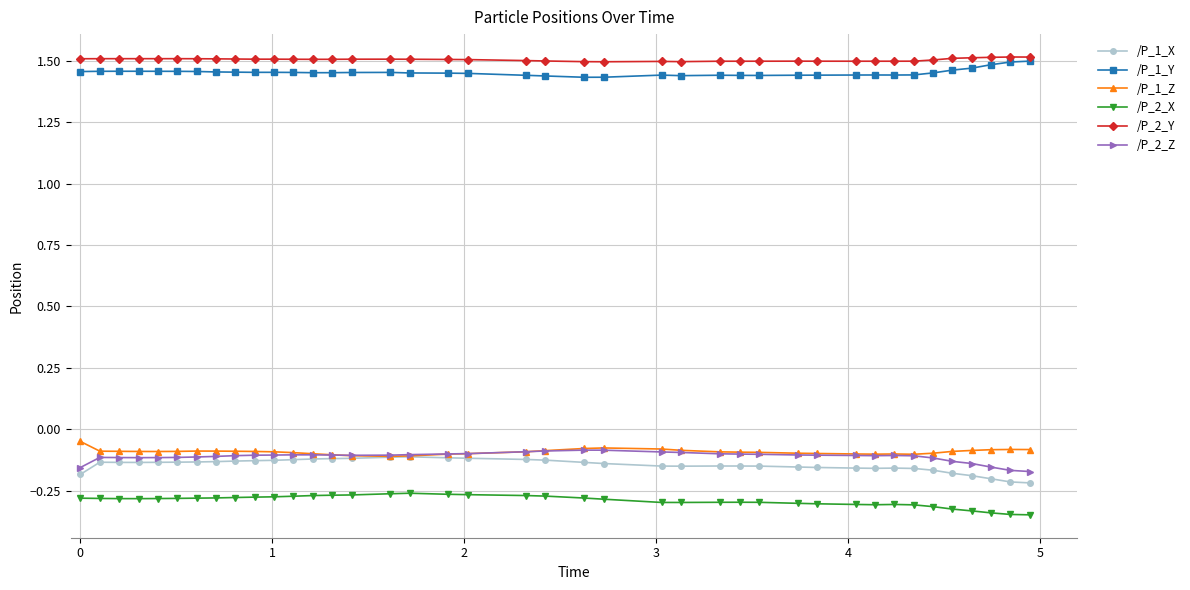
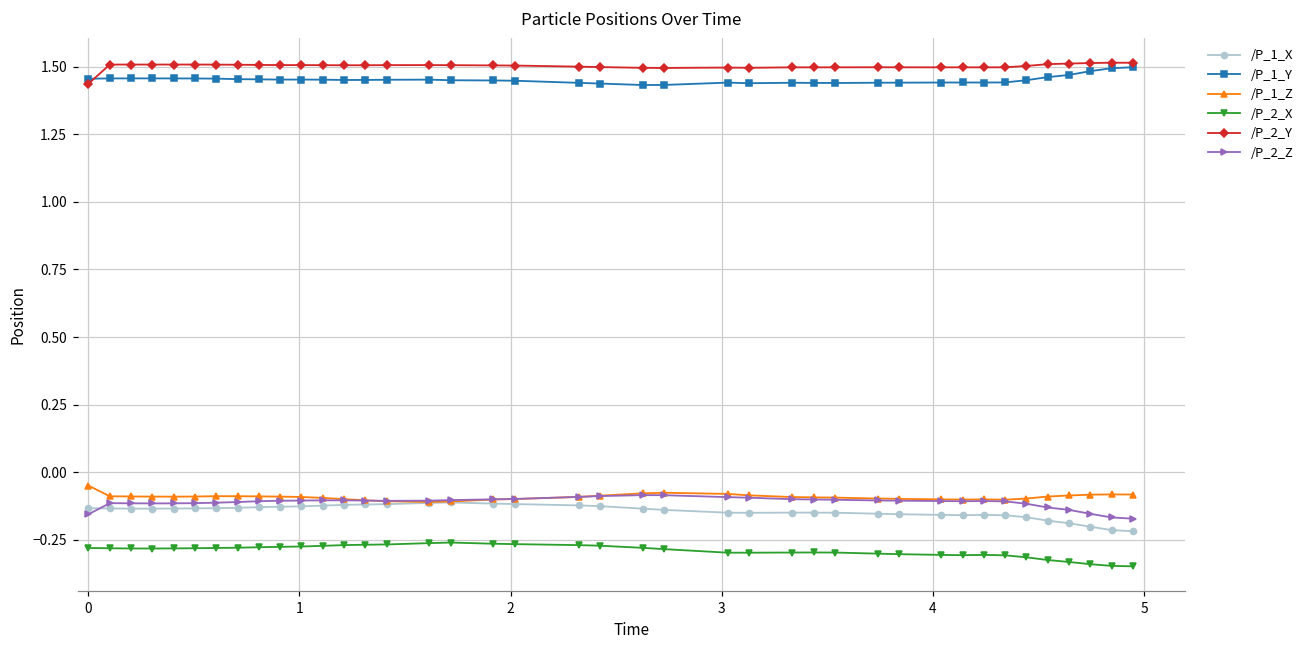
/P_1_X, 0: -0.18 -> -0.13
/P_2_Y, 0: 1.51 -> 1.44
